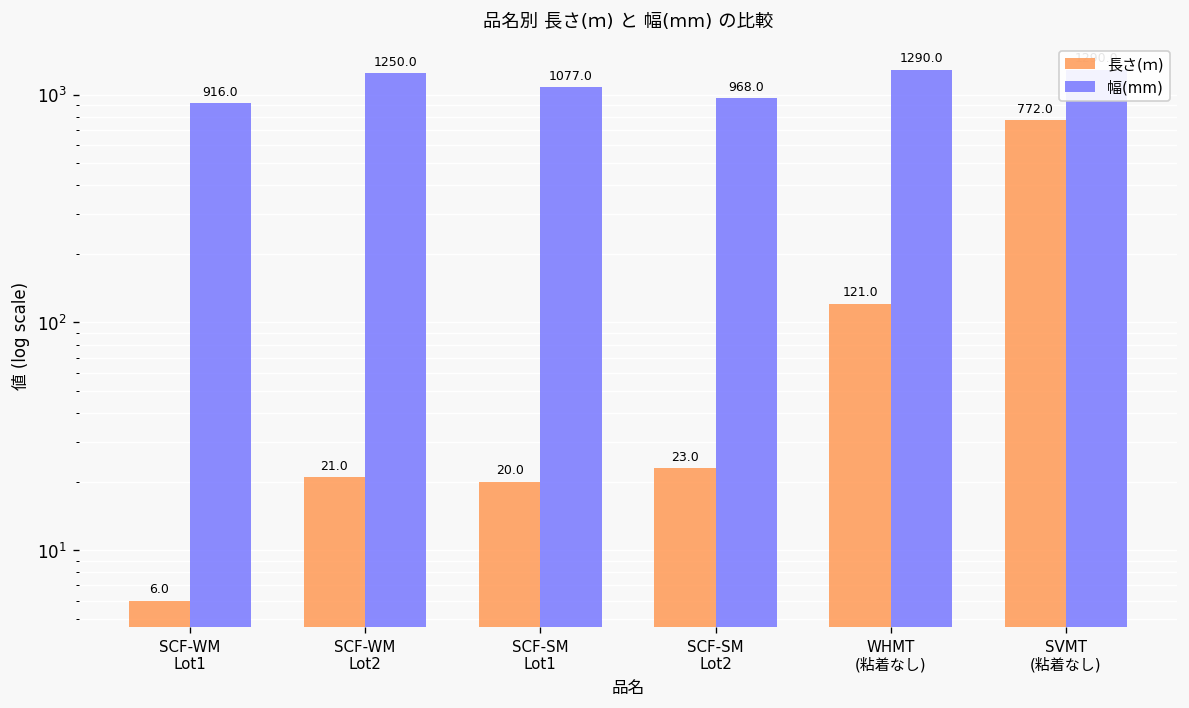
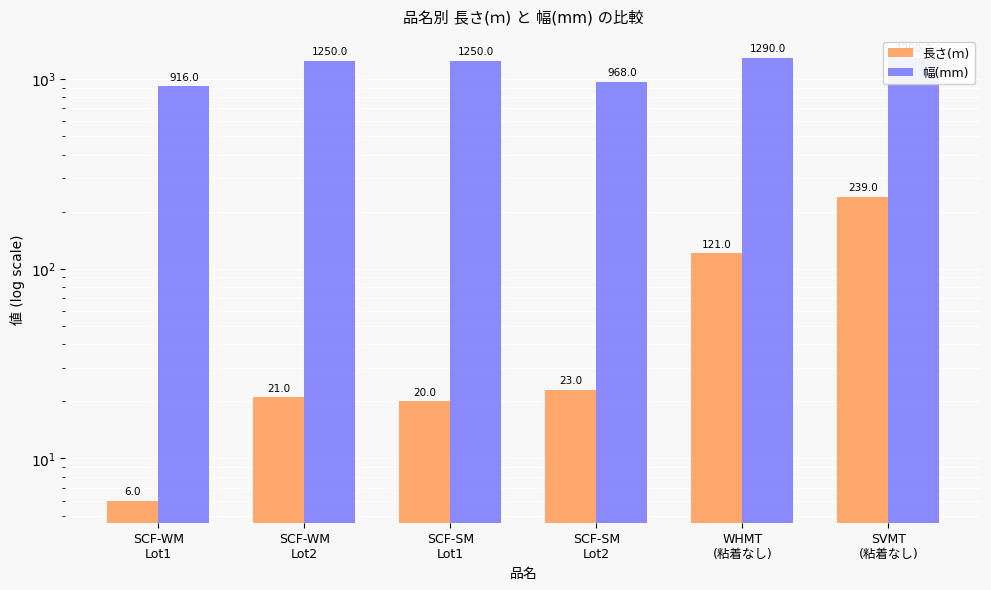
幅(mm), SCF-SM Lot1: 1077.0 -> 1250.0
長さ(ｍ), SVMT (粘着なし): 772.0 -> 239.0
